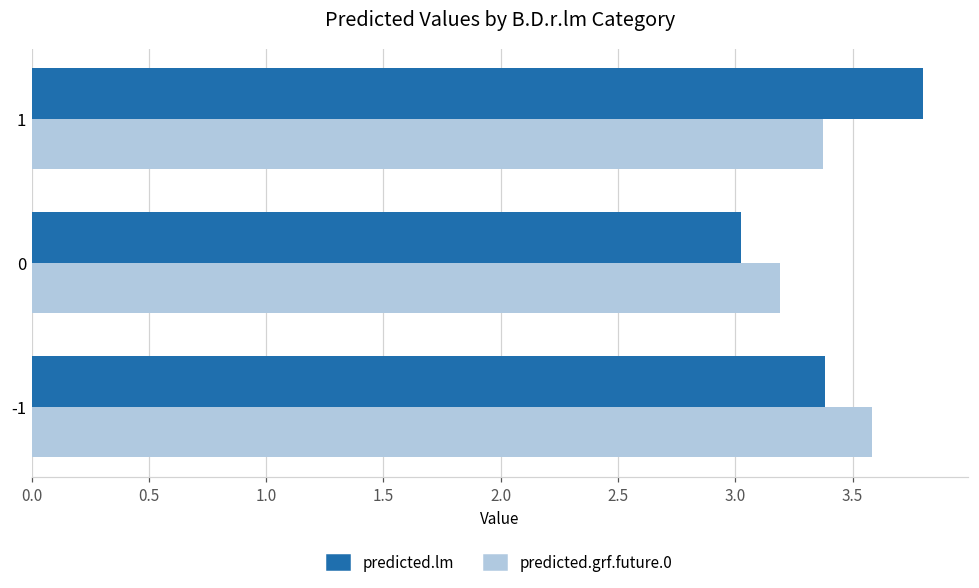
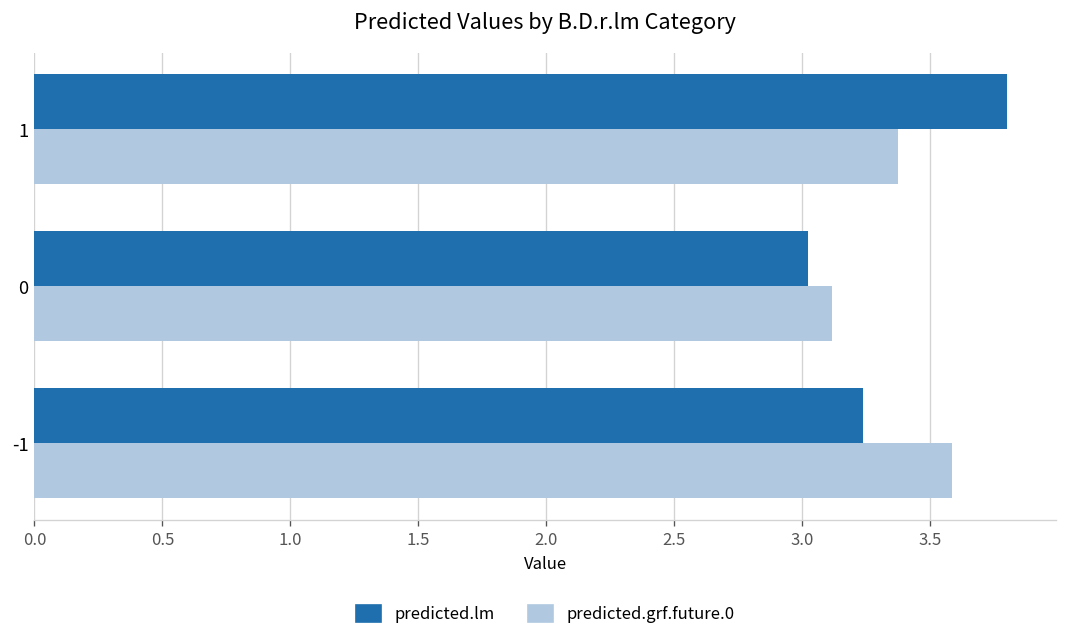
predicted.grf.future.0, 0: 3.19 -> 3.12
predicted.lm, -1: 3.38 -> 3.24
